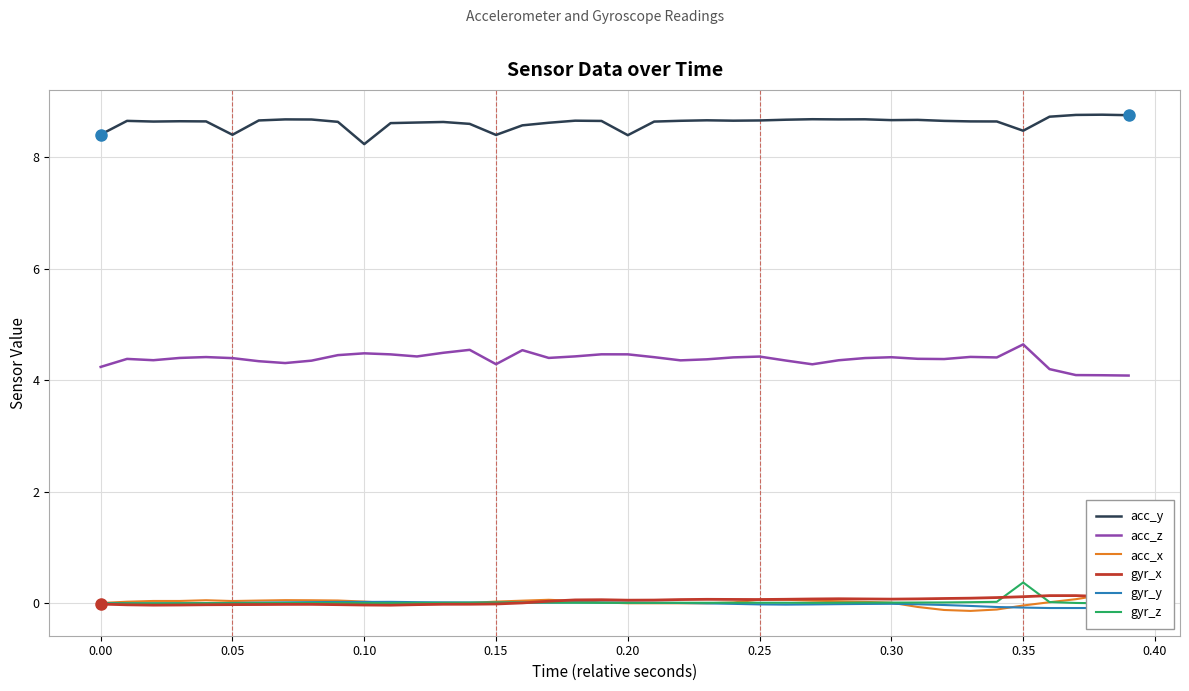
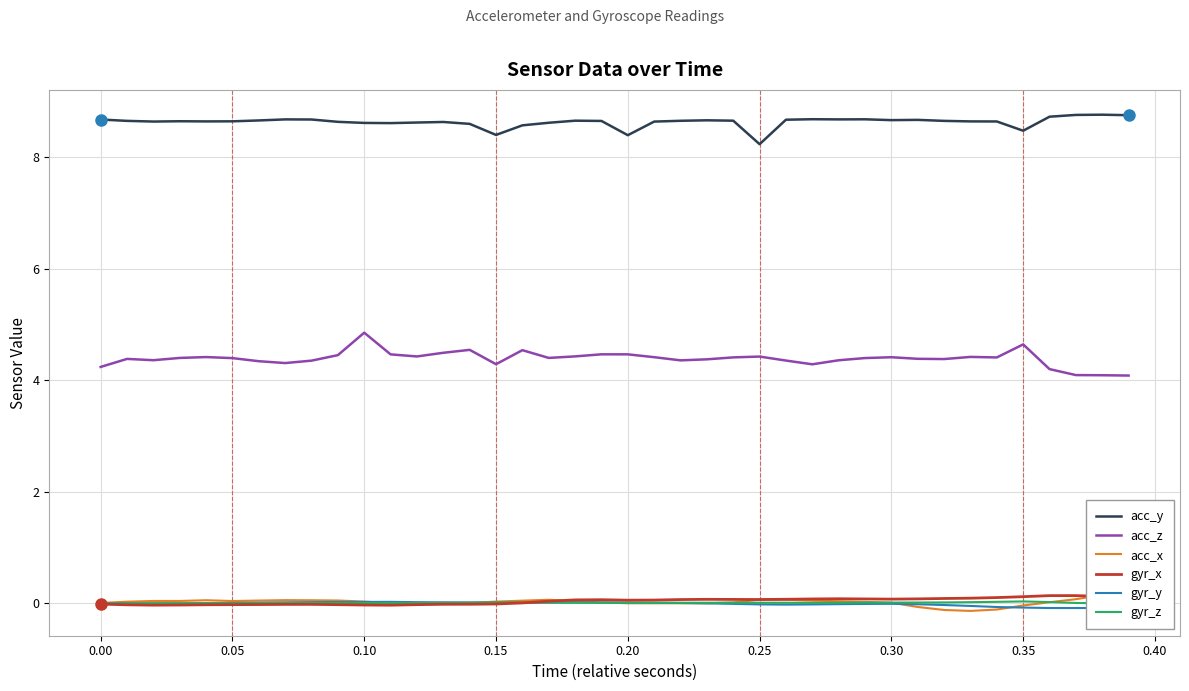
acc_y, 0.00: 8.4 -> 8.7
acc_y, 0.05: 8.4 -> 8.6
acc_y, 0.10: 8.2 -> 8.6
acc_z, 0.10: 4.5 -> 4.9
acc_y, 0.25: 8.7 -> 8.2
gyr_z, 0.35: 0.4 -> 0.0
